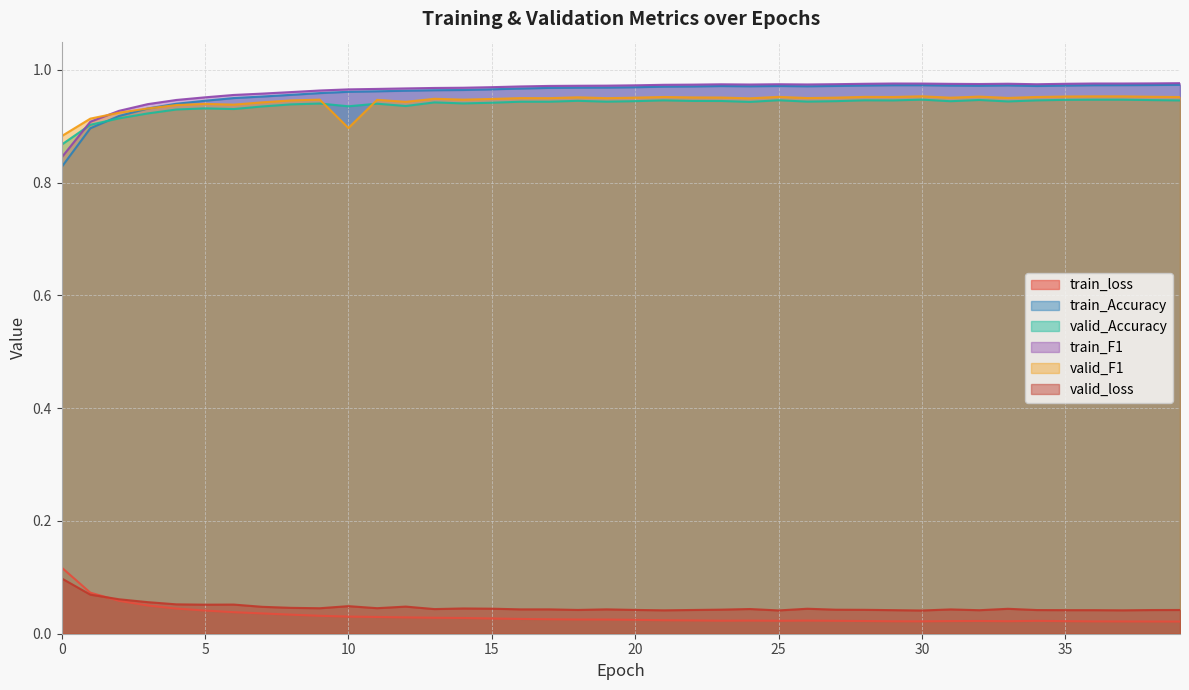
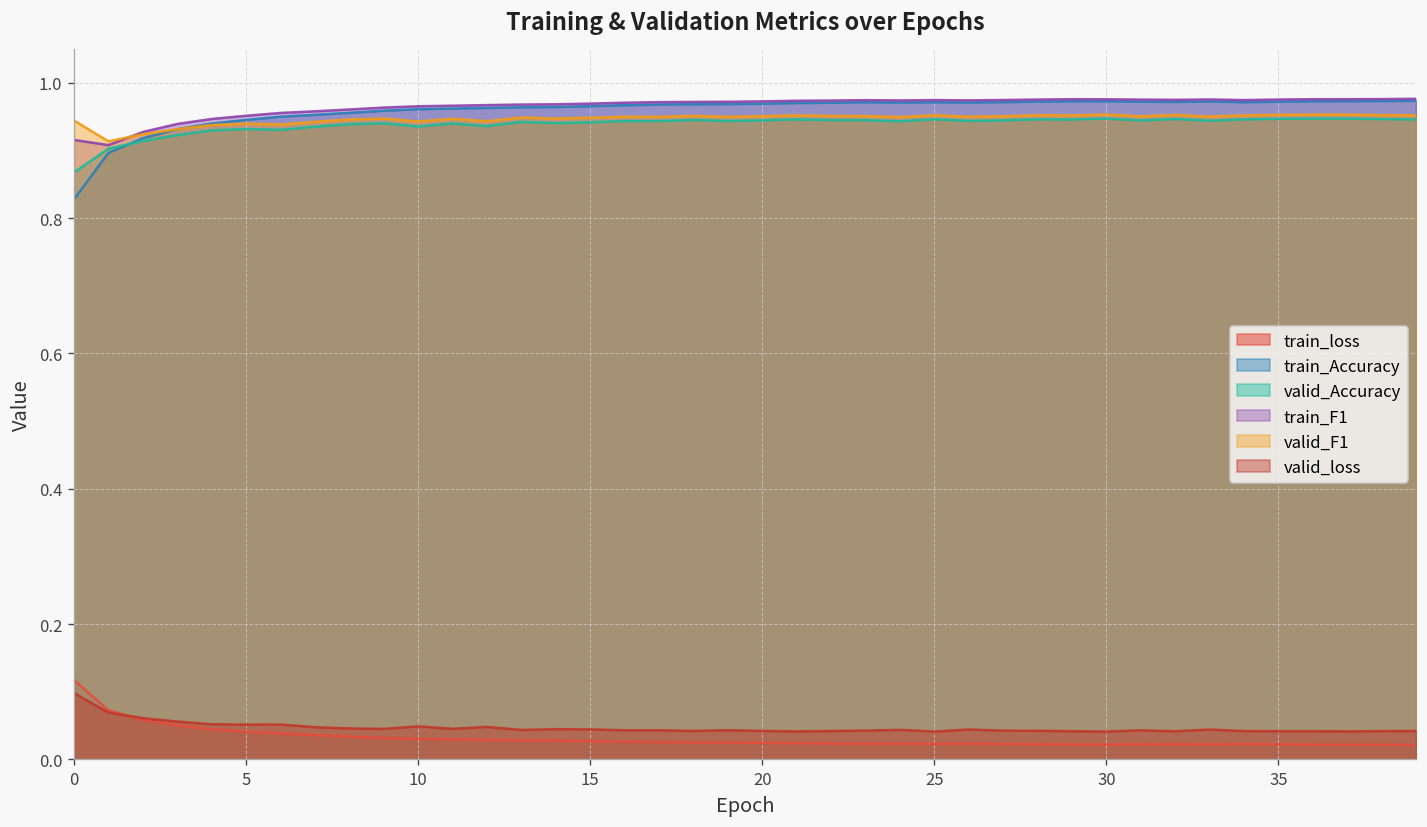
train_F1, 0: 0.84 -> 0.92
valid_F1, 0: 0.88 -> 0.94
valid_F1, 10: 0.90 -> 0.94
